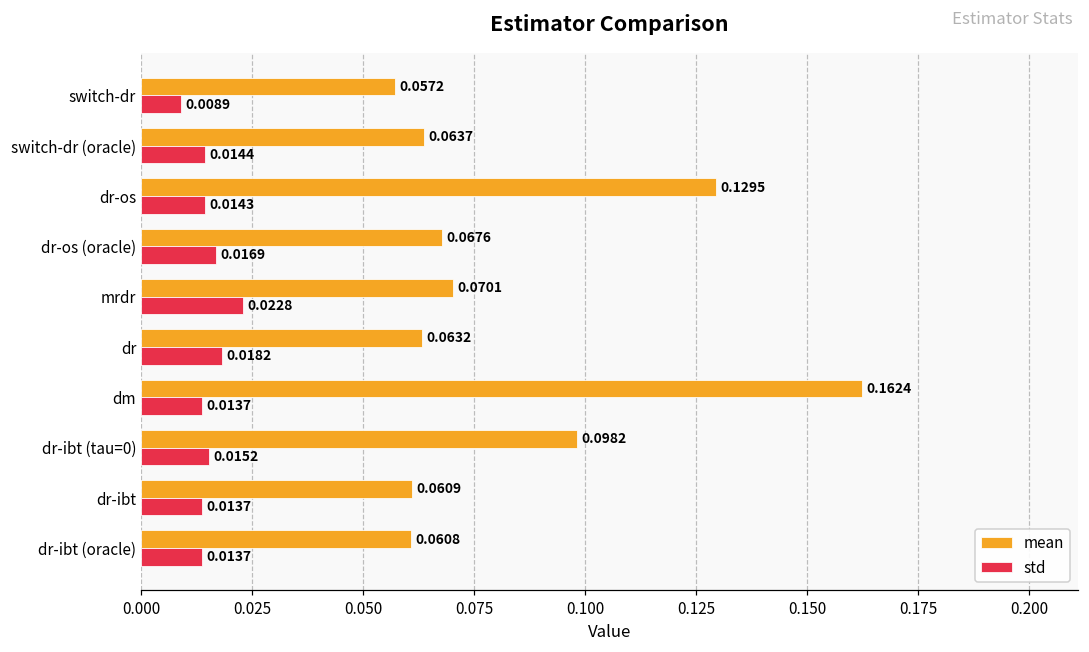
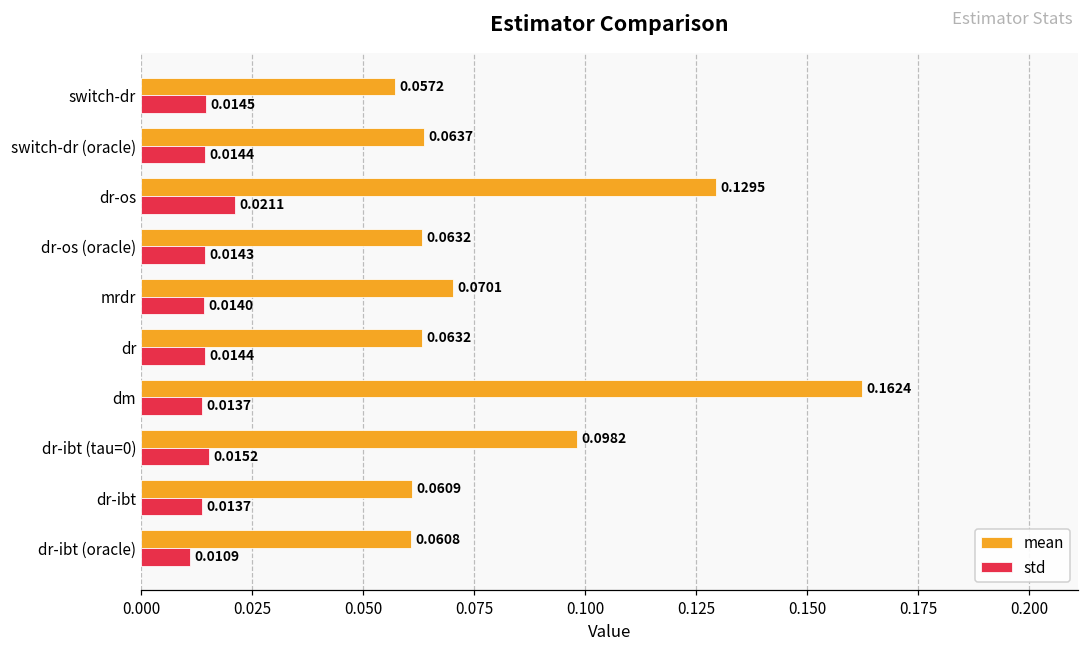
std, switch-dr: 0.0089 -> 0.0145
std, dr-os: 0.0143 -> 0.0211
mean, dr-os (oracle): 0.0676 -> 0.0632
std, dr-os (oracle): 0.0169 -> 0.0143
std, mrdr: 0.0228 -> 0.0140
std, dr: 0.0182 -> 0.0144
std, dr-ibt (oracle): 0.0137 -> 0.0109
